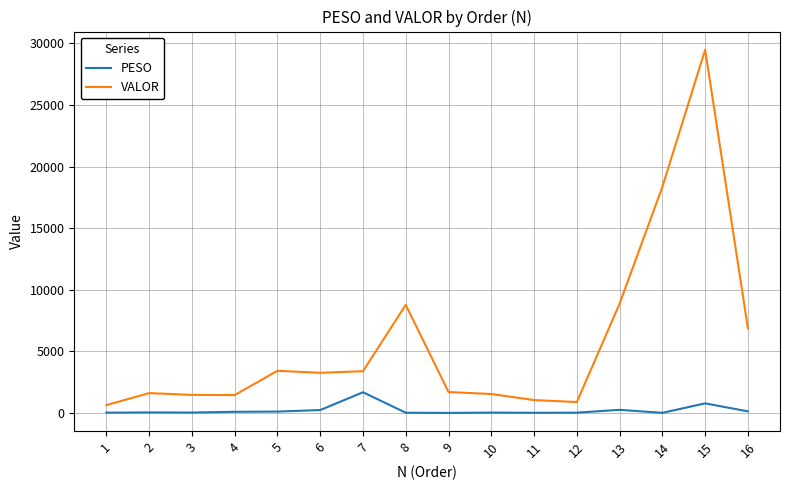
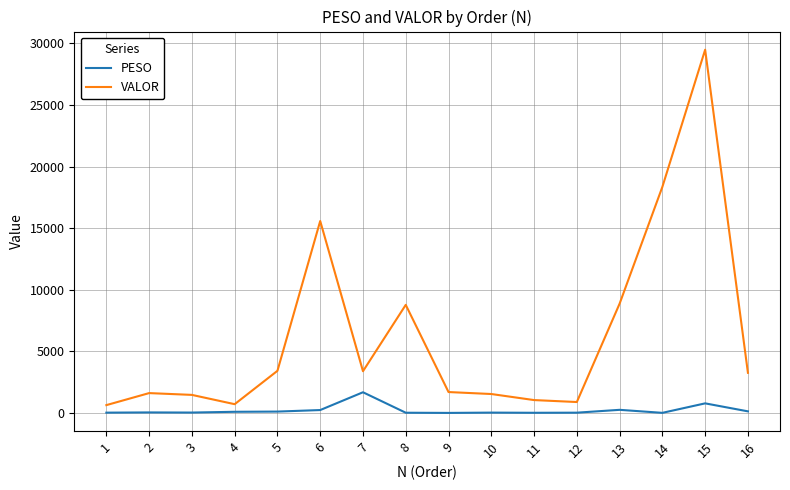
VALOR, 4: 1500 -> 700
VALOR, 6: 3300 -> 15600
VALOR, 16: 6900 -> 3300
